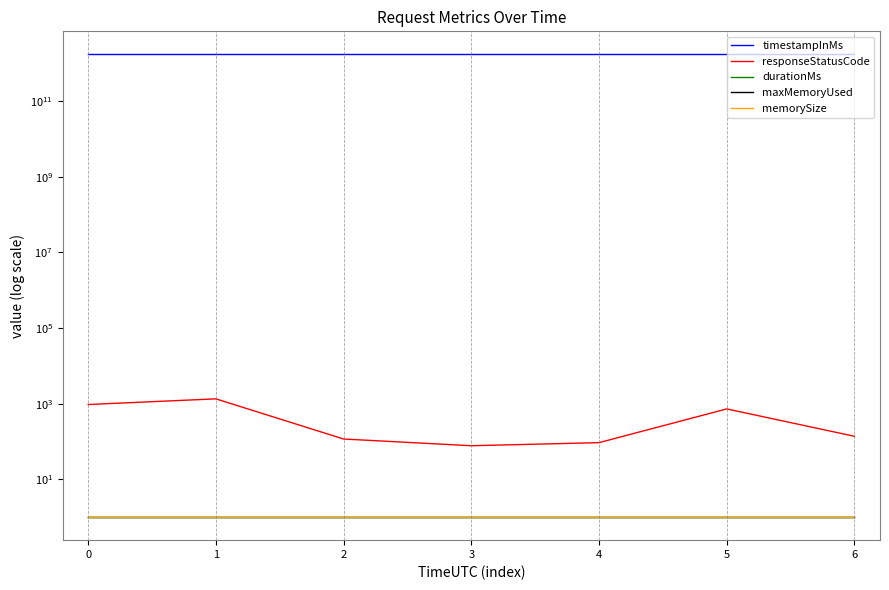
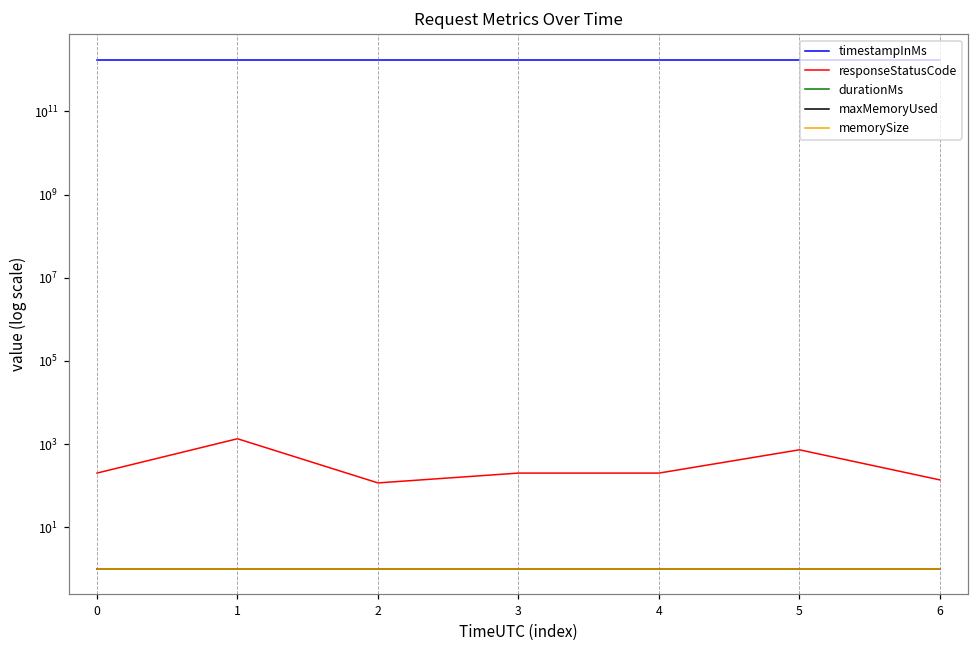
responseStatusCode, 0: 900 -> 200
responseStatusCode, 3: 80 -> 200
responseStatusCode, 4: 90 -> 200
